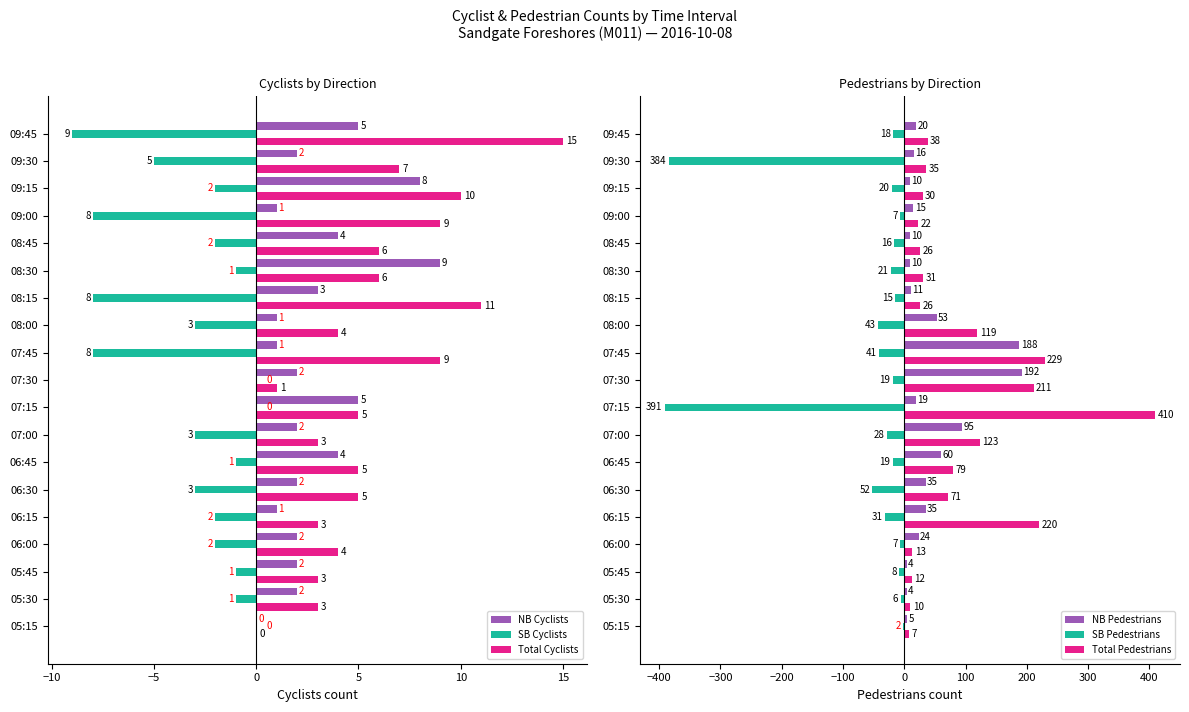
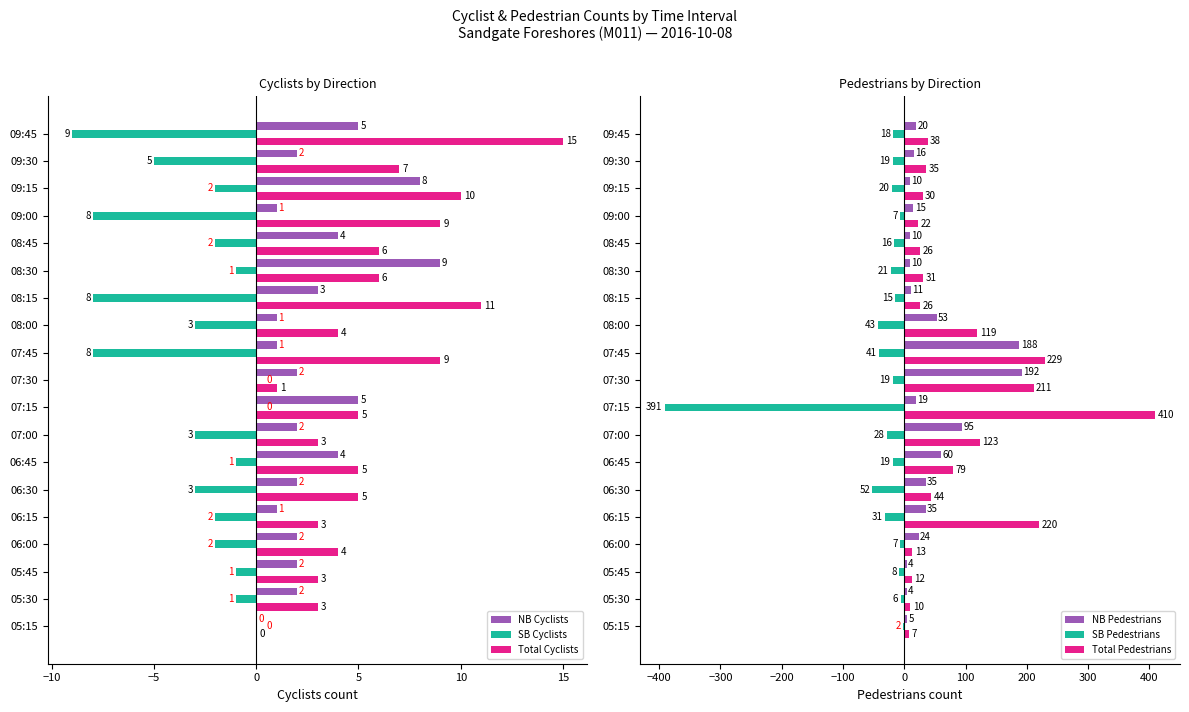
Pedestrians by Direction, SB Pedestrians, 09:30: 384 -> 19
Pedestrians by Direction, Total Pedestrians, 06:30: 71 -> 44
